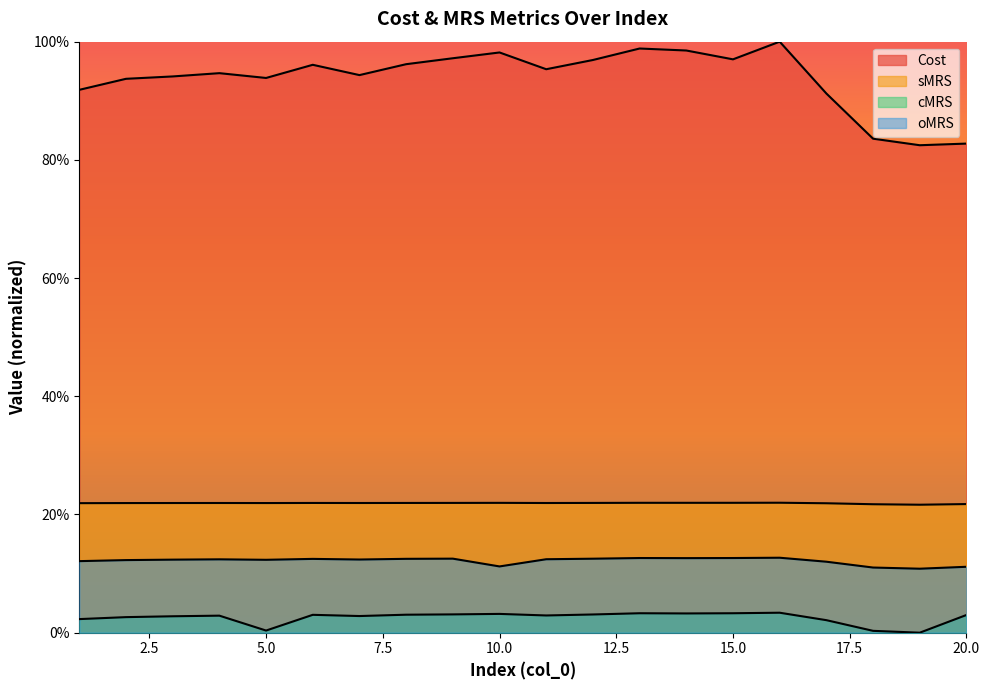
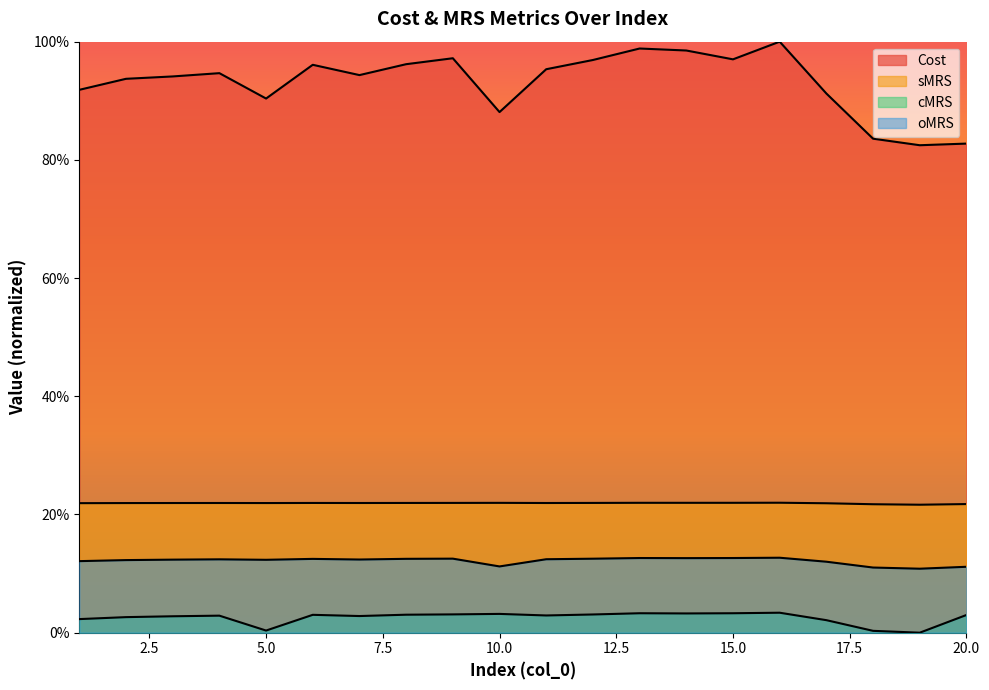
Cost, 5.0: 94% -> 90%
Cost, 10.0: 98% -> 88%
